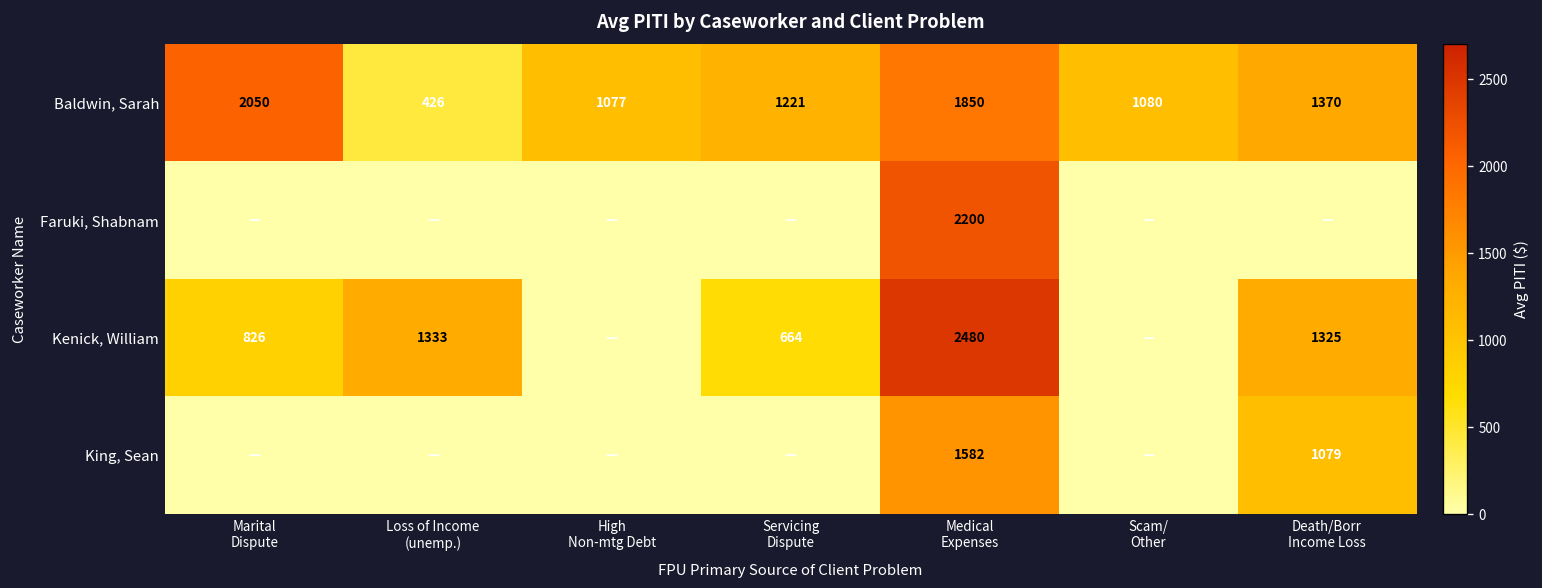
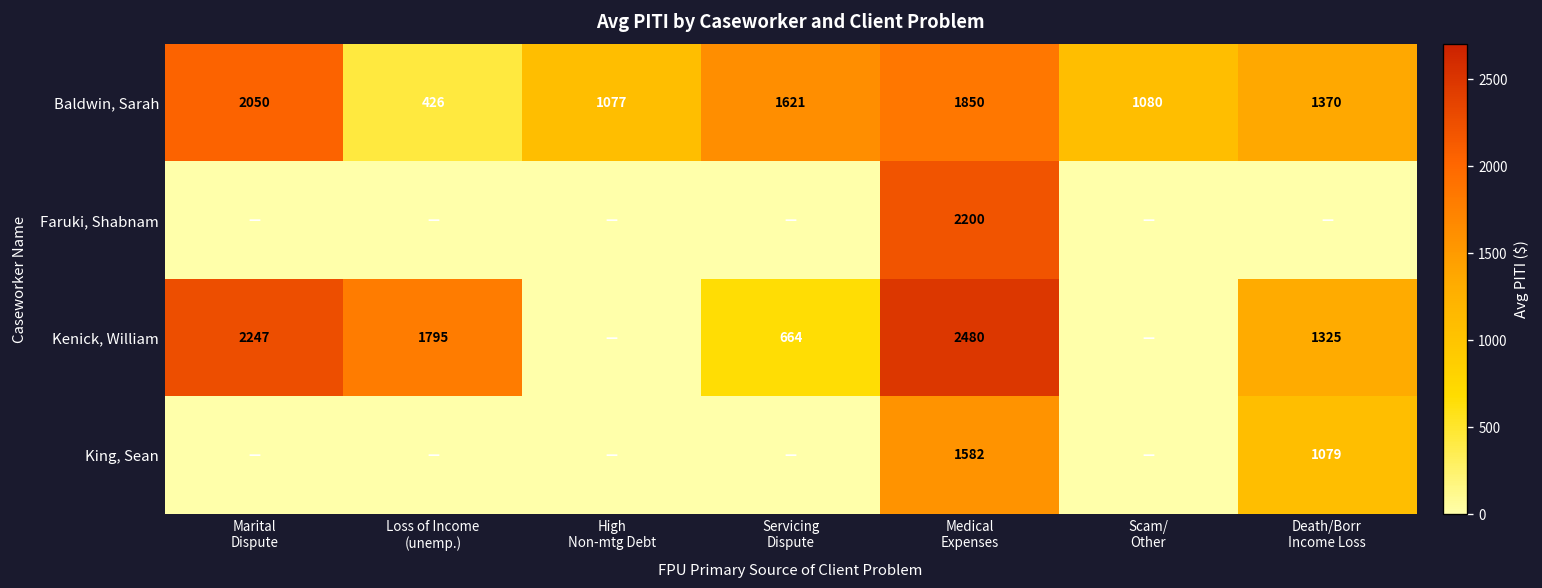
Baldwin, Sarah, Servicing Dispute: 1221 -> 1621
Kenick, William, Marital Dispute: 826 -> 2247
Kenick, William, Loss of Income (unemp.): 1333 -> 1795
